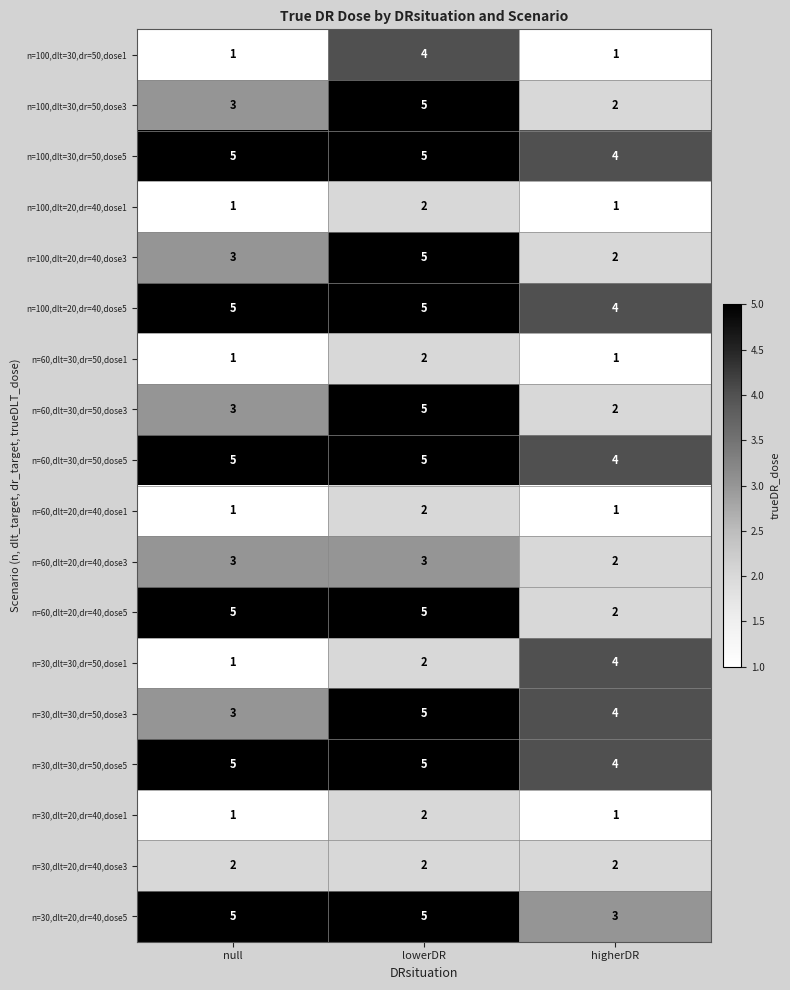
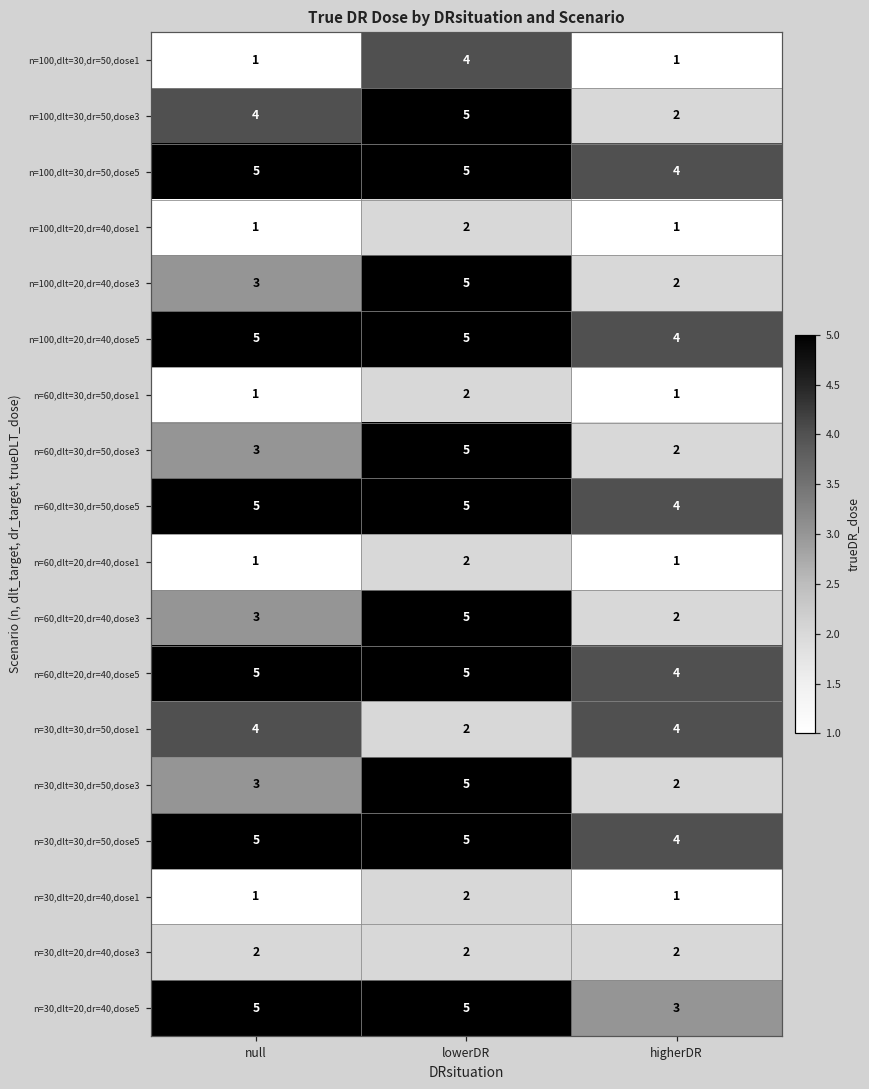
n=100,dlt=30,dr=50,dose3, null: 3 -> 4
n=60,dlt=20,dr=40,dose3, lowerDR: 3 -> 5
n=60,dlt=20,dr=40,dose5, higherDR: 2 -> 4
n=30,dlt=30,dr=50,dose1, null: 1 -> 4
n=30,dlt=30,dr=50,dose3, higherDR: 4 -> 2
